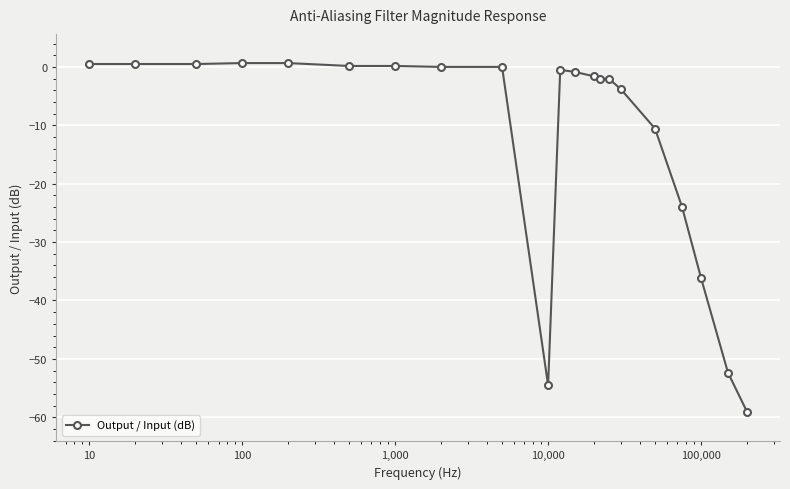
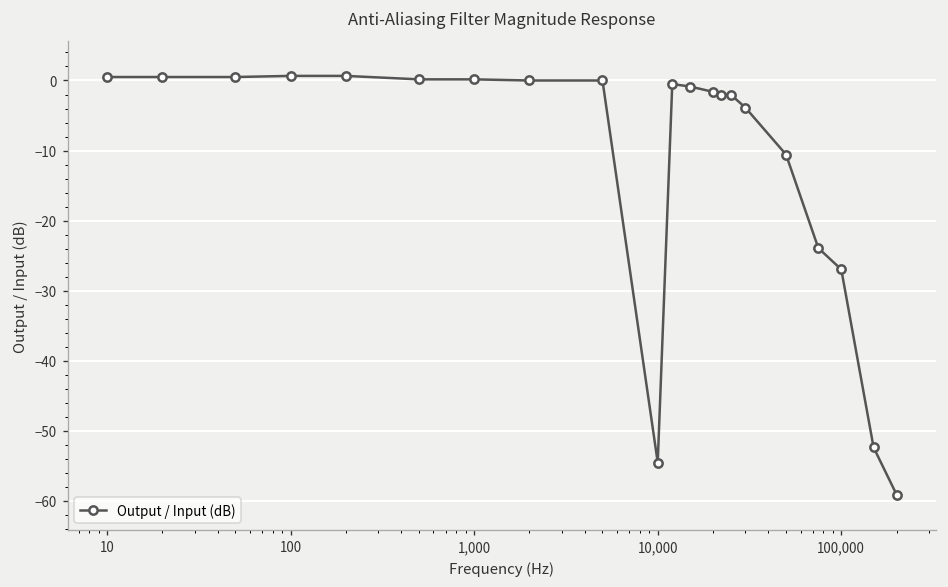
100,000: -36 -> -27
